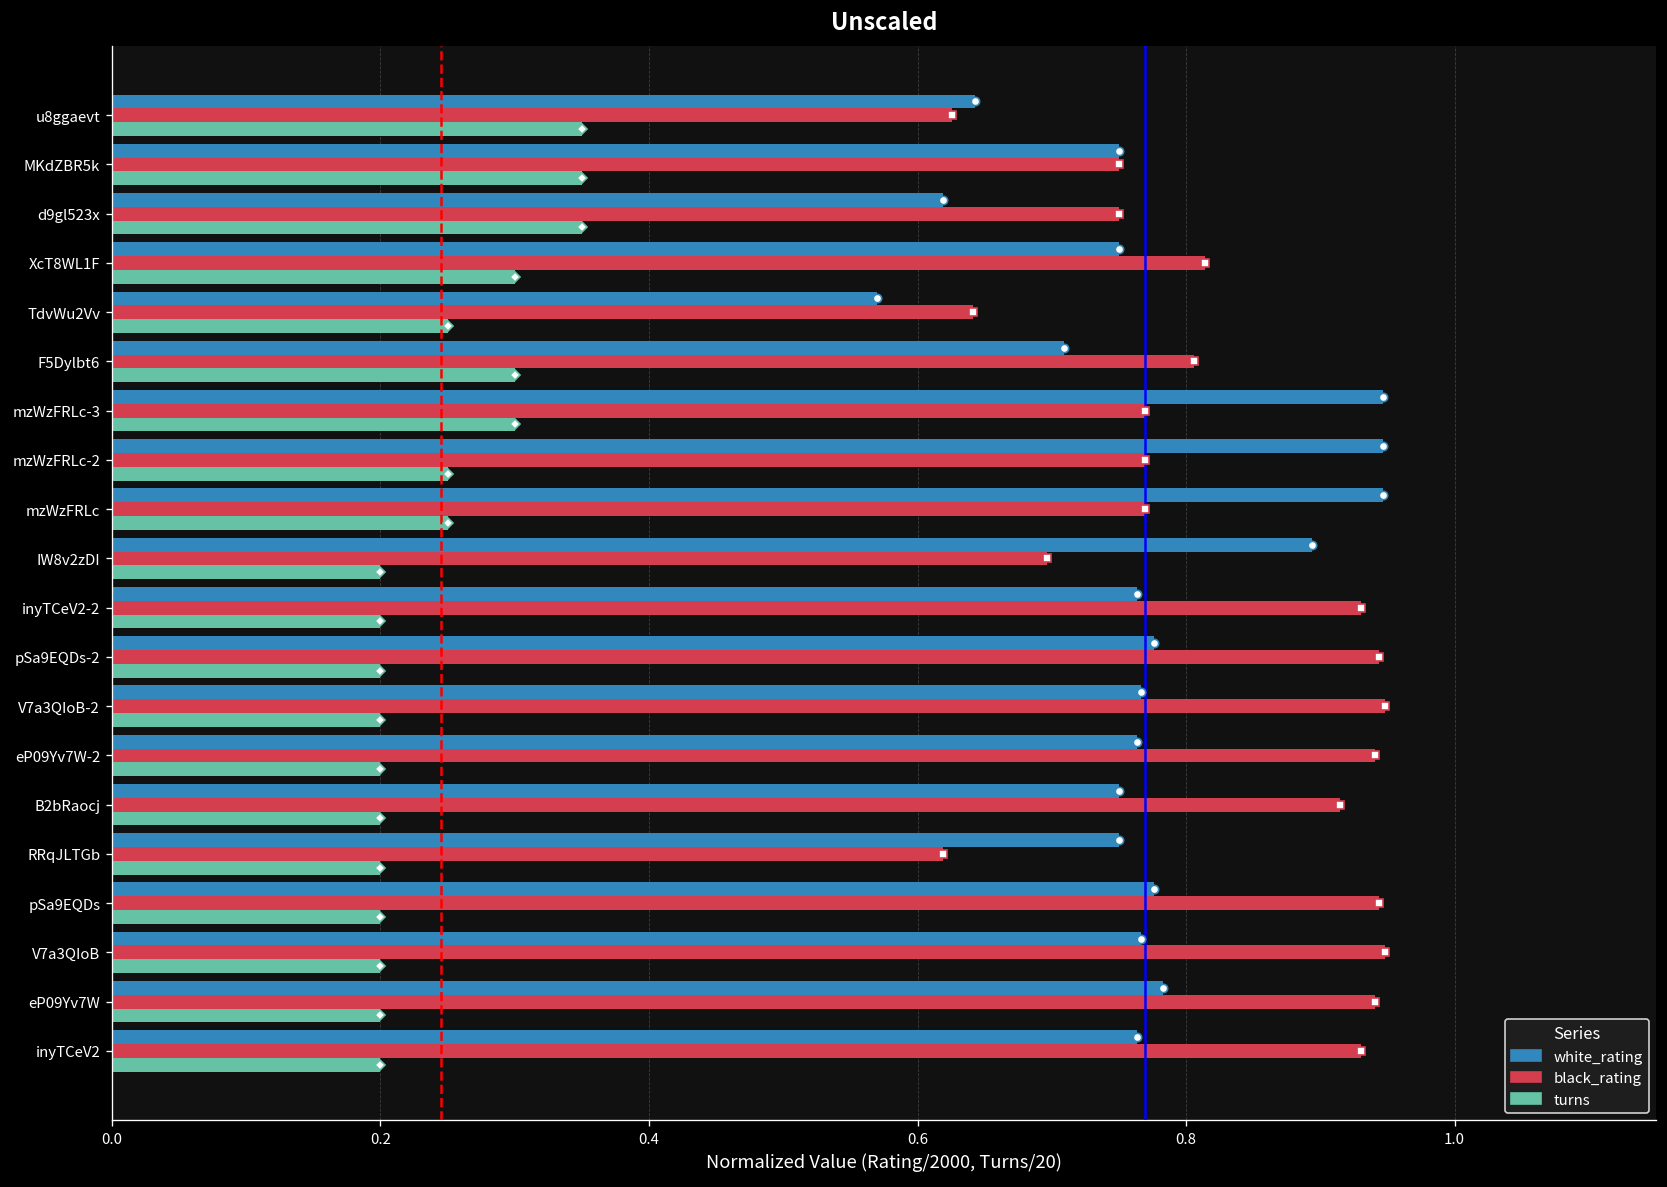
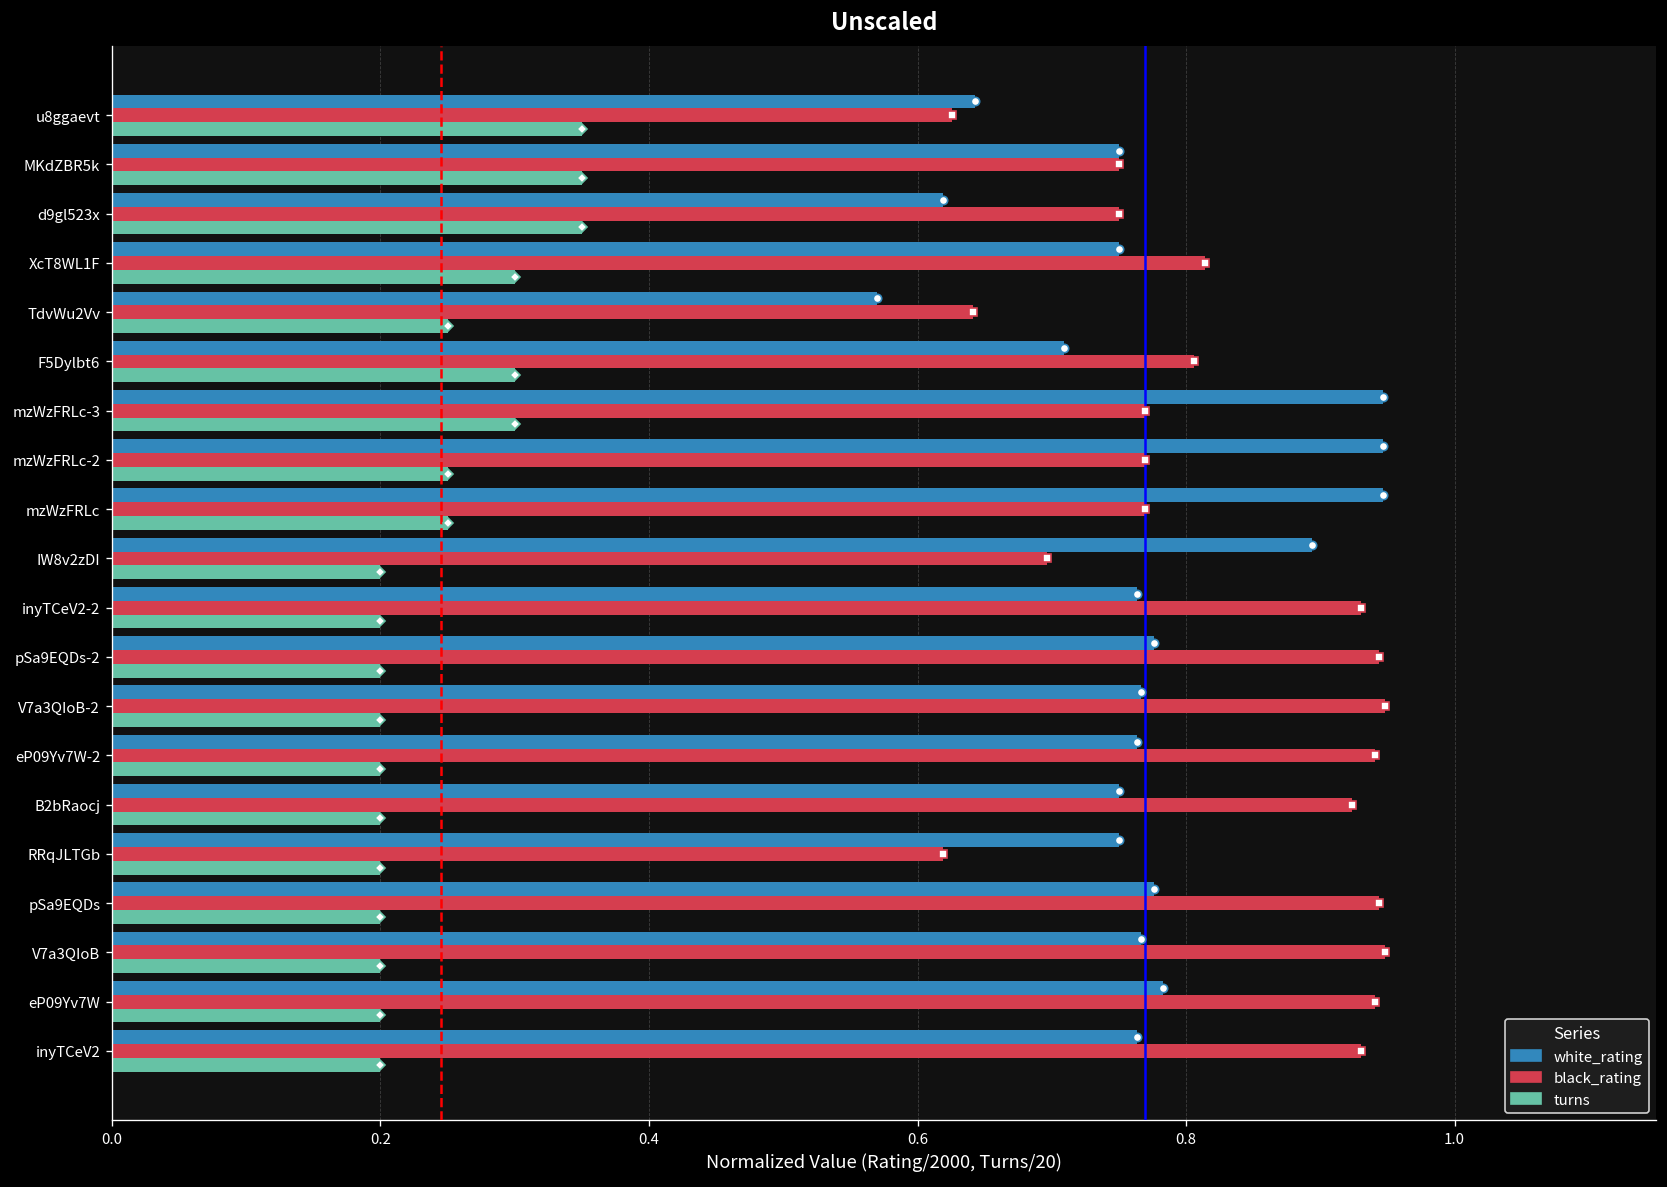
black_rating, B2bRaocj: 0.915 -> 0.924
